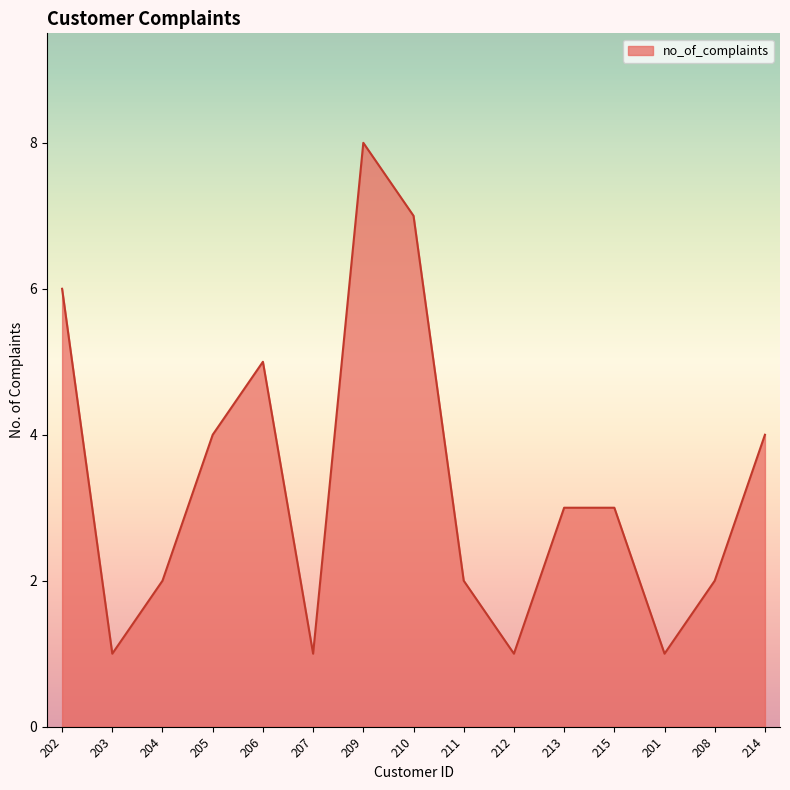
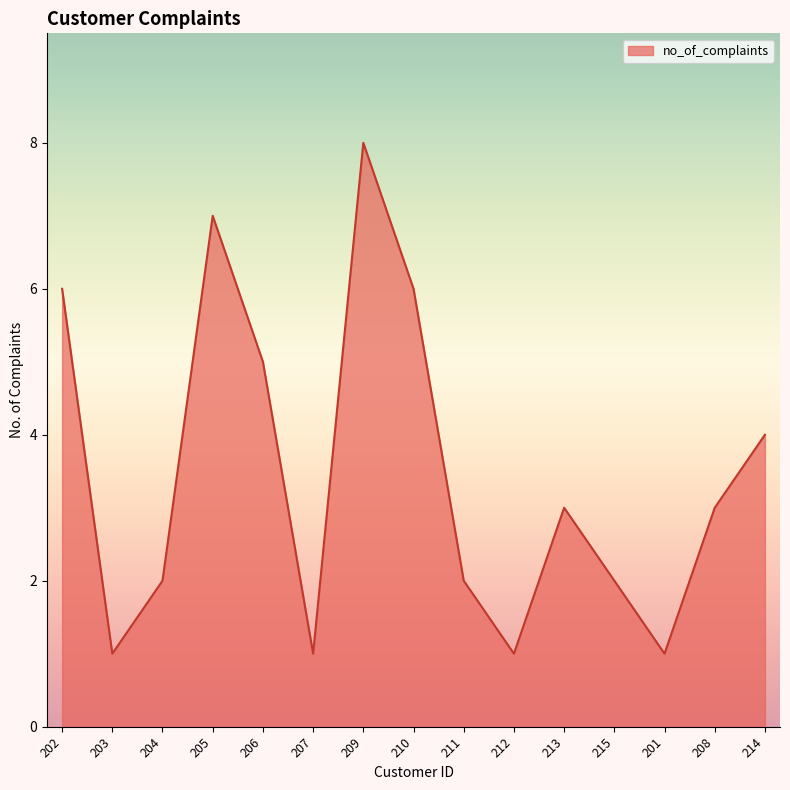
205: 4 -> 7
210: 7 -> 6
215: 3 -> 2
208: 2 -> 3
